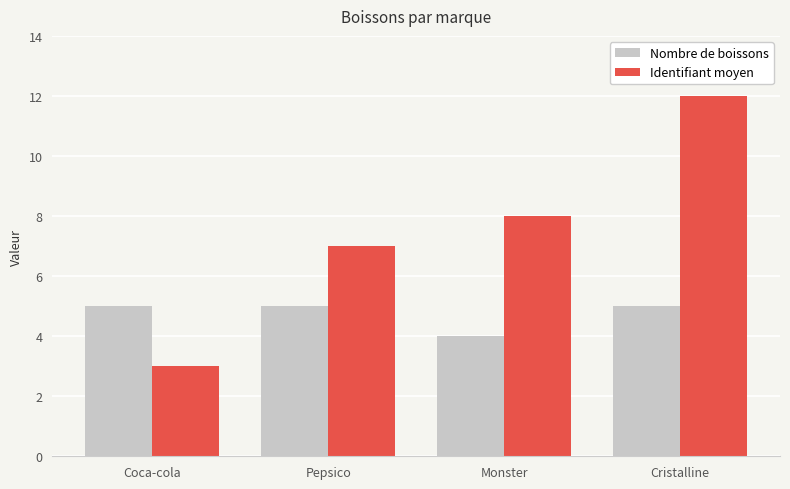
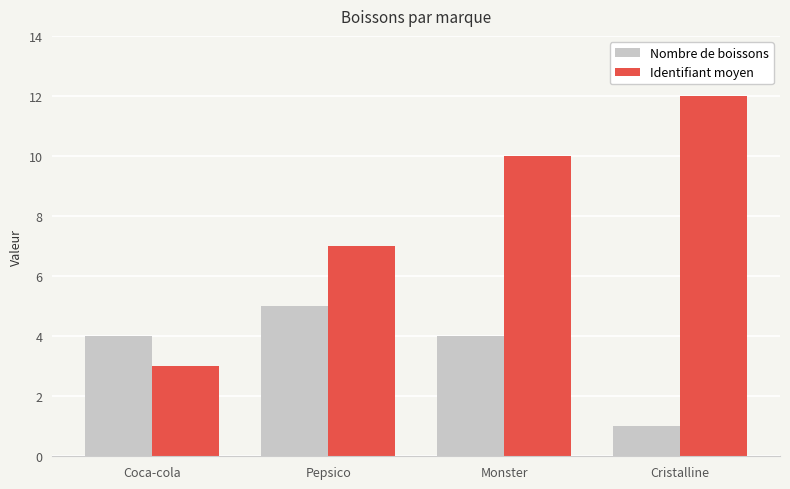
Nombre de boissons, Coca-cola: 5 -> 4
Identifiant moyen, Monster: 8 -> 10
Nombre de boissons, Cristalline: 5 -> 1
